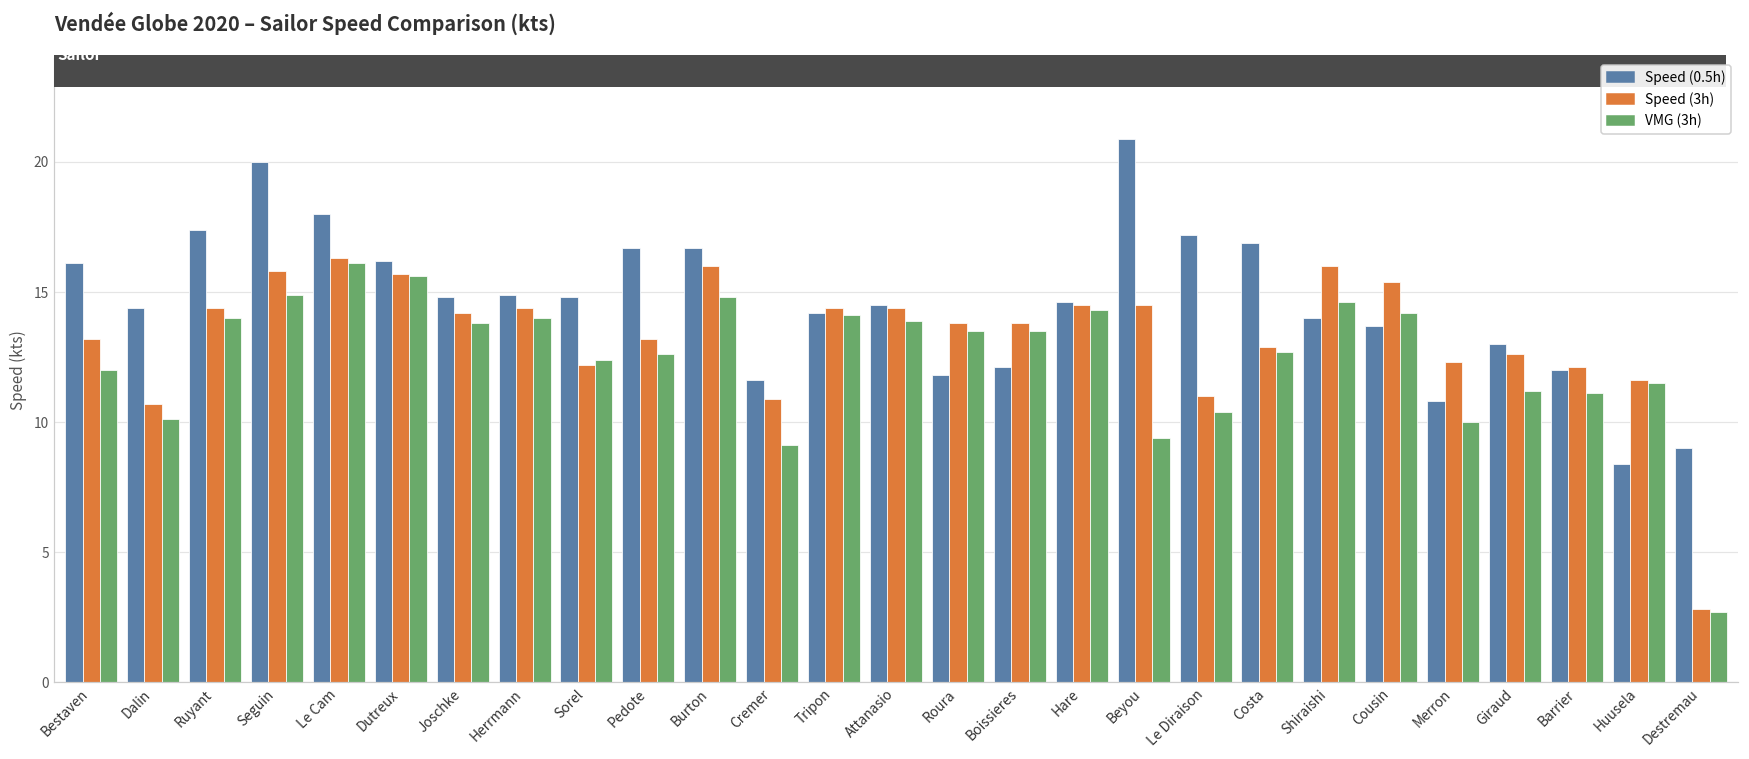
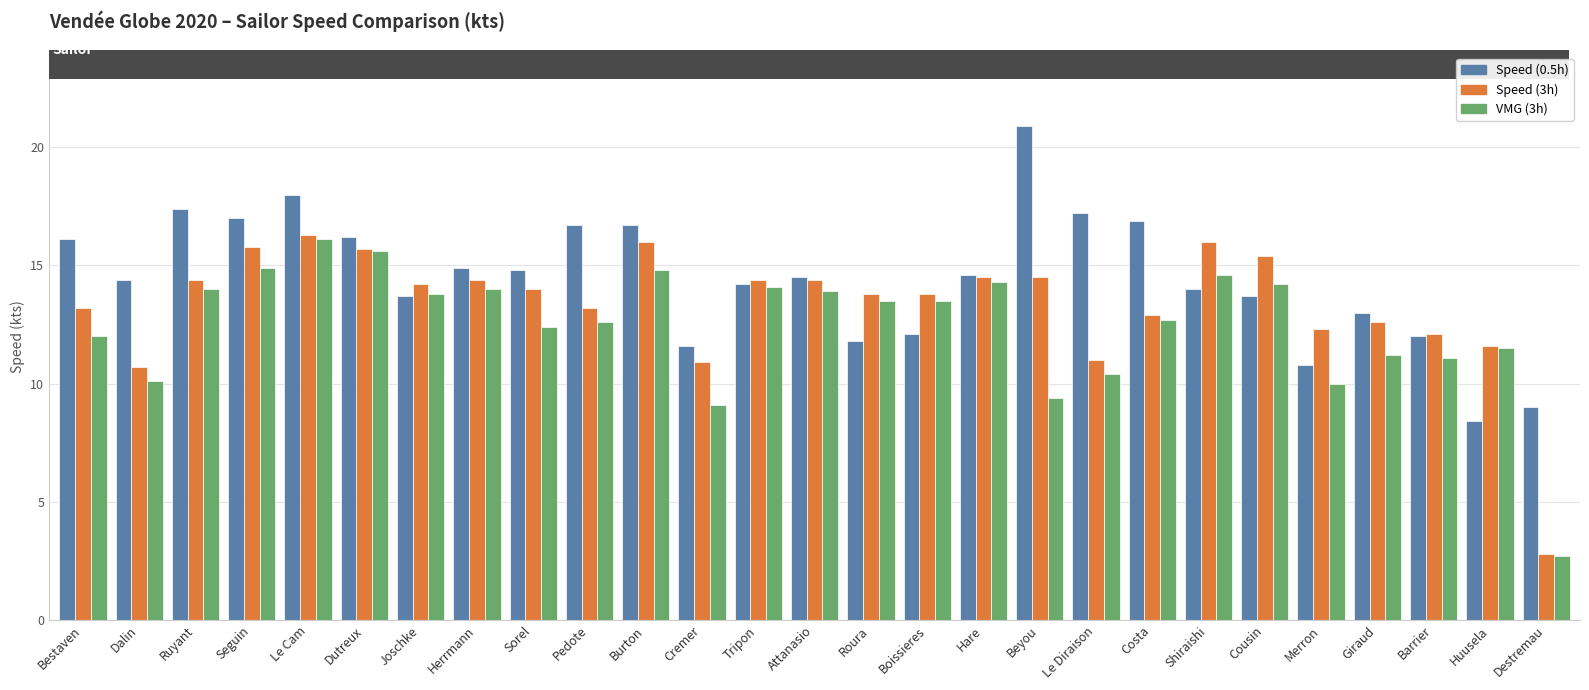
Speed (0.5h), Seguin: 20 -> 17
Speed (0.5h), Joschke: 14.8 -> 13.7
Speed (3h), Sorel: 12.2 -> 14.0
